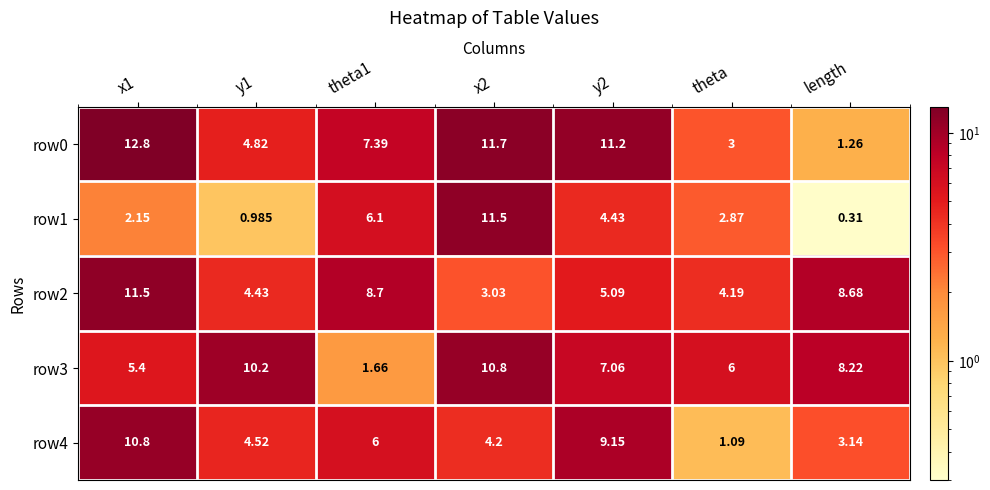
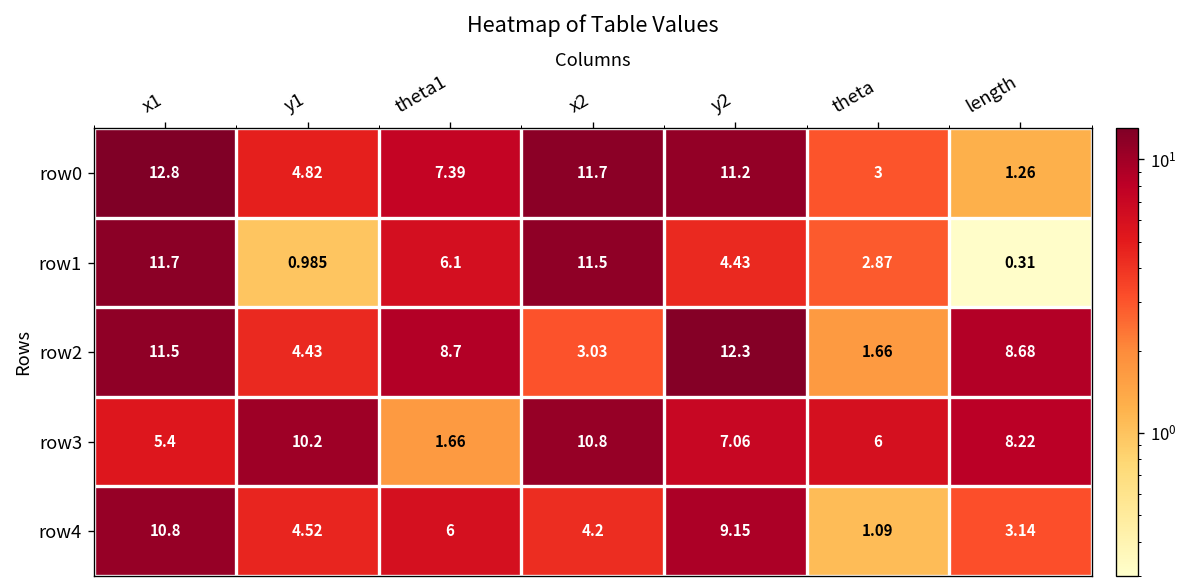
row1, x1: 2.15 -> 11.7
row2, y2: 5.09 -> 12.3
row2, theta: 4.19 -> 1.66
